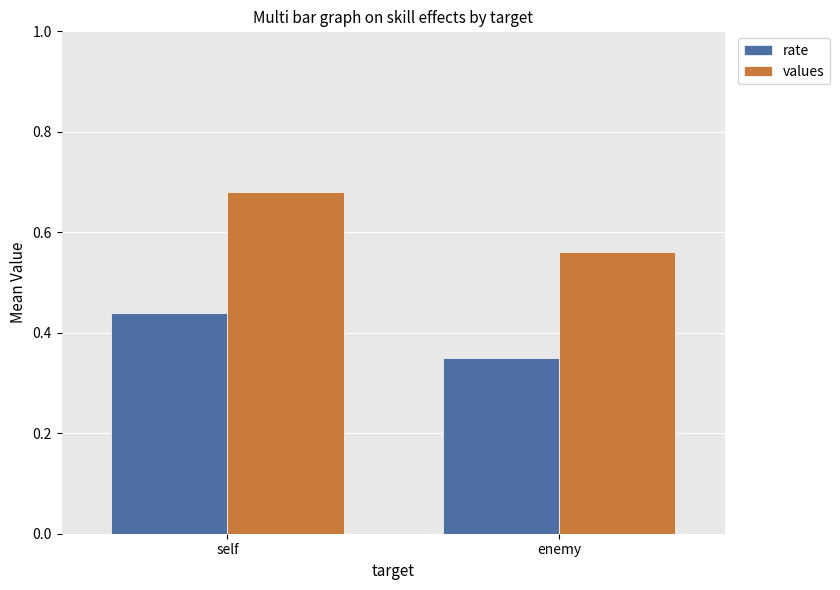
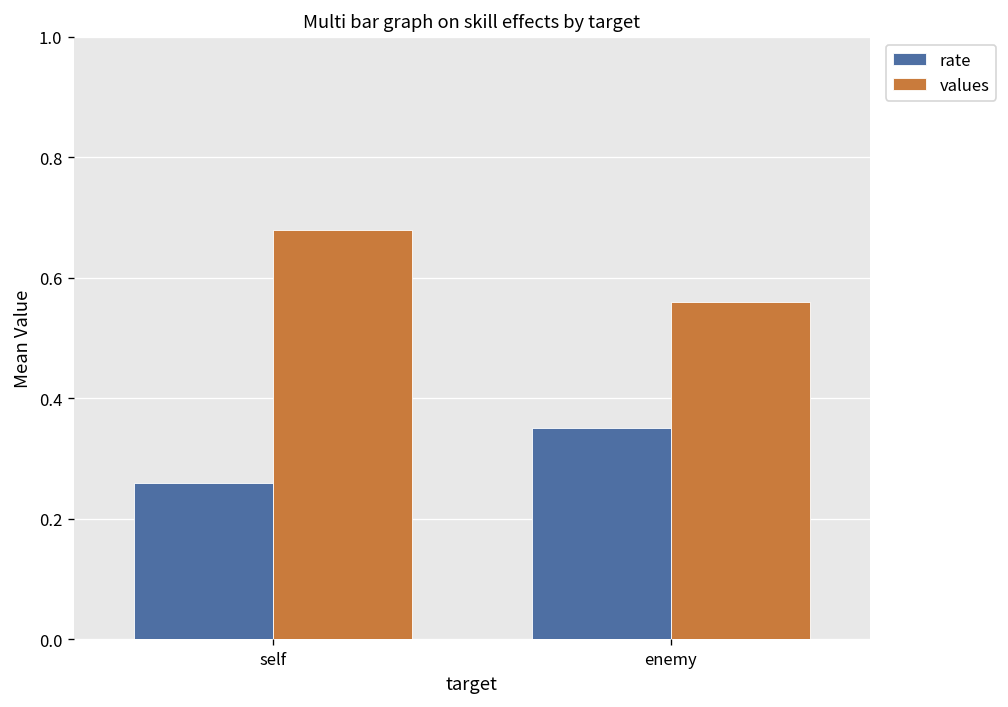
rate, self: 0.44 -> 0.26
